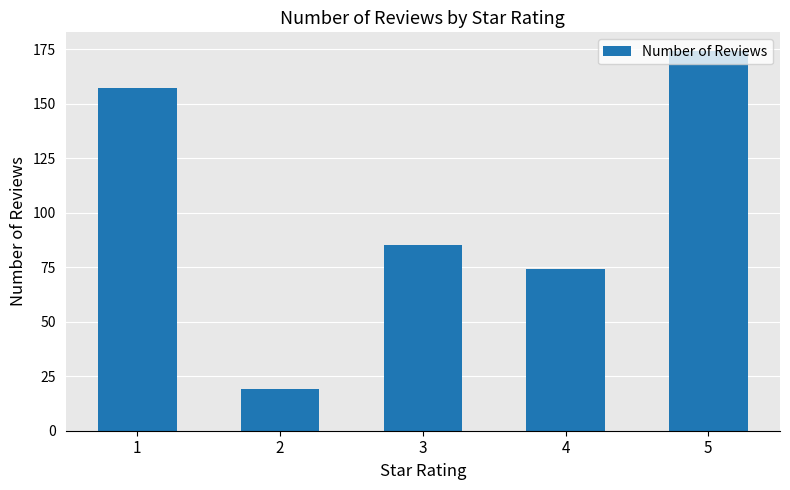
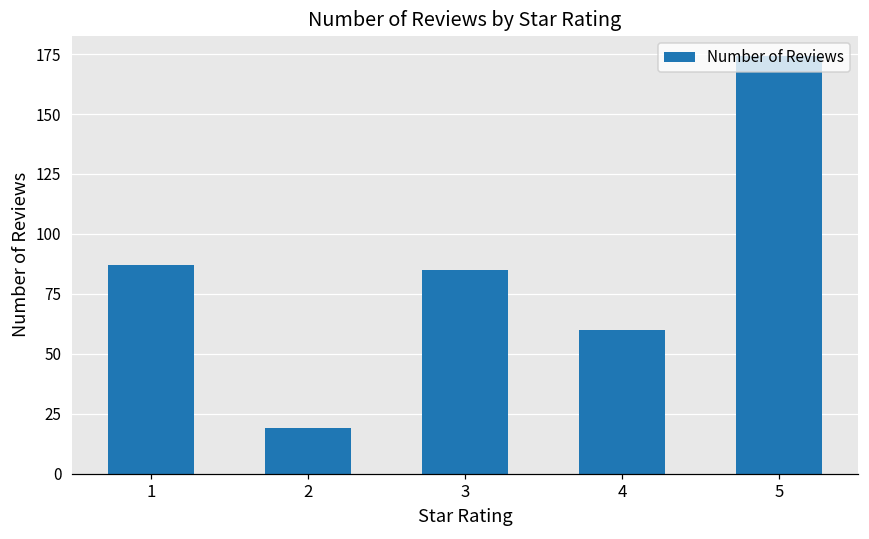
1: 157 -> 87
4: 74 -> 60
